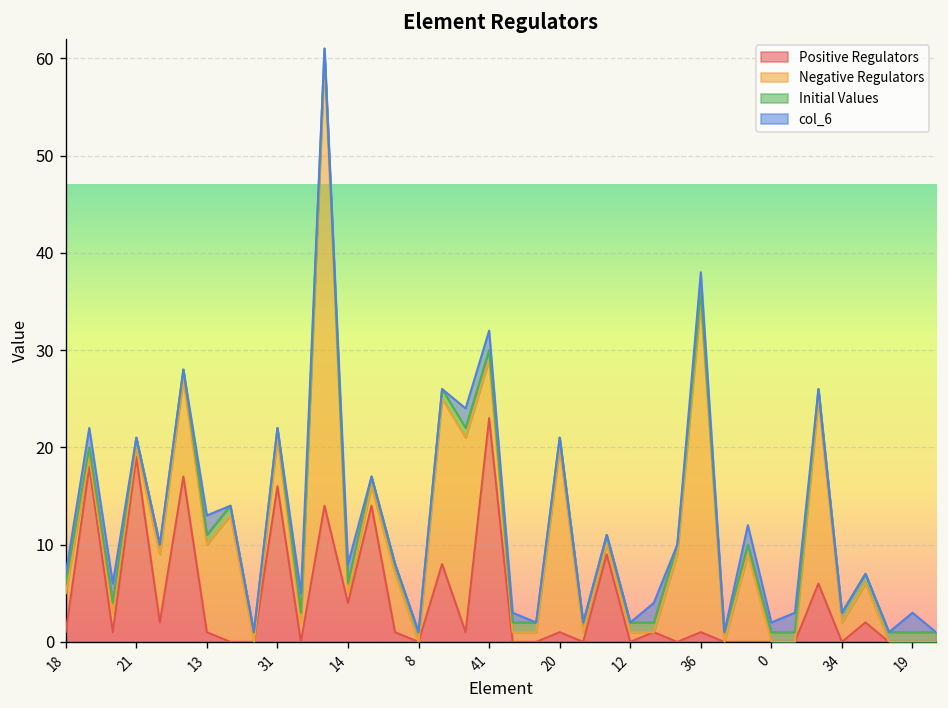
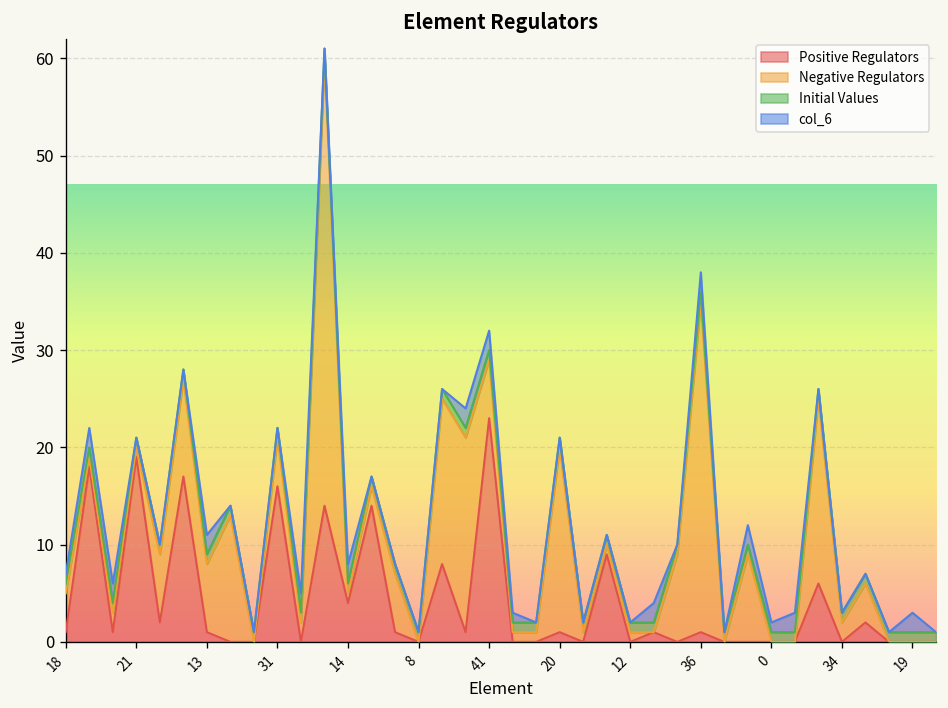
Negative Regulators, 13: 9 -> 7
